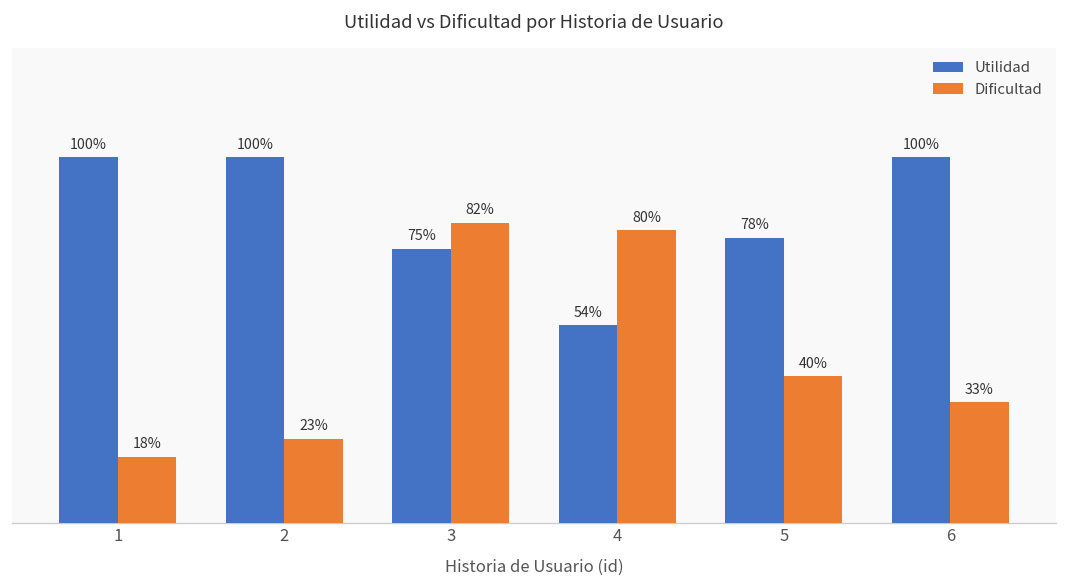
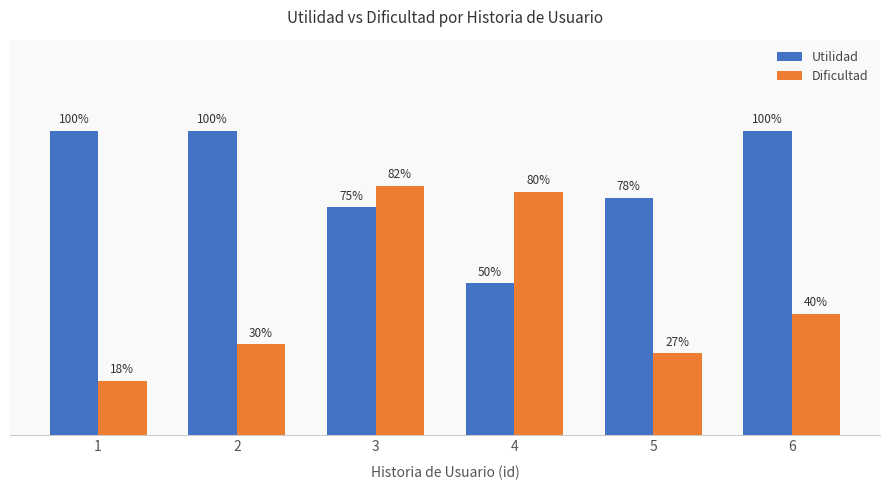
Dificultad, 2: 23% -> 30%
Utilidad, 4: 54% -> 50%
Dificultad, 5: 40% -> 27%
Dificultad, 6: 33% -> 40%
